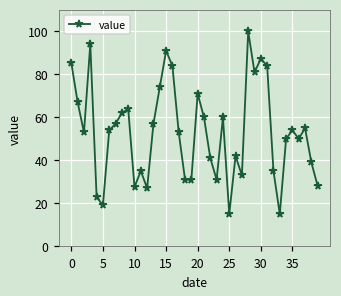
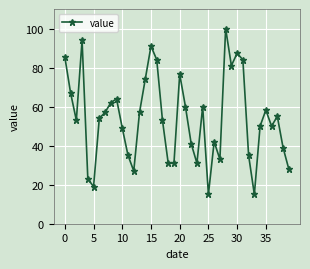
10: 28 -> 49
20: 71 -> 77
35: 54 -> 58
